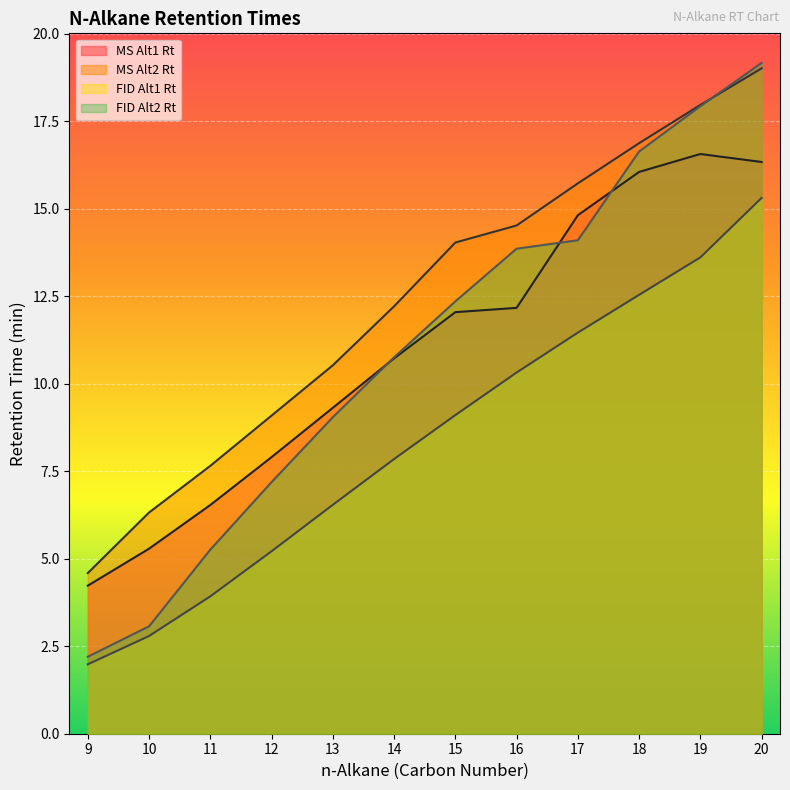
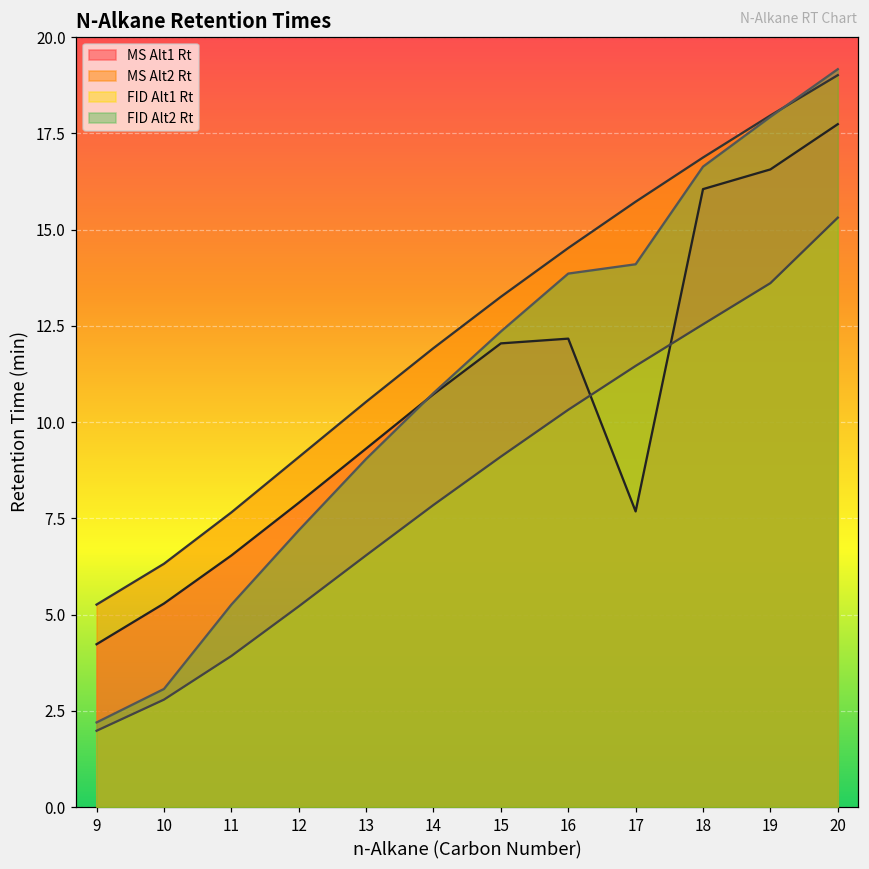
MS Alt2 Rt, 9: 4.6 -> 5.3
MS Alt2 Rt, 14: 12.2 -> 11.9
MS Alt2 Rt, 15: 14.0 -> 13.3
MS Alt1 Rt, 17: 14.8 -> 7.7
MS Alt1 Rt, 20: 16.3 -> 17.7
